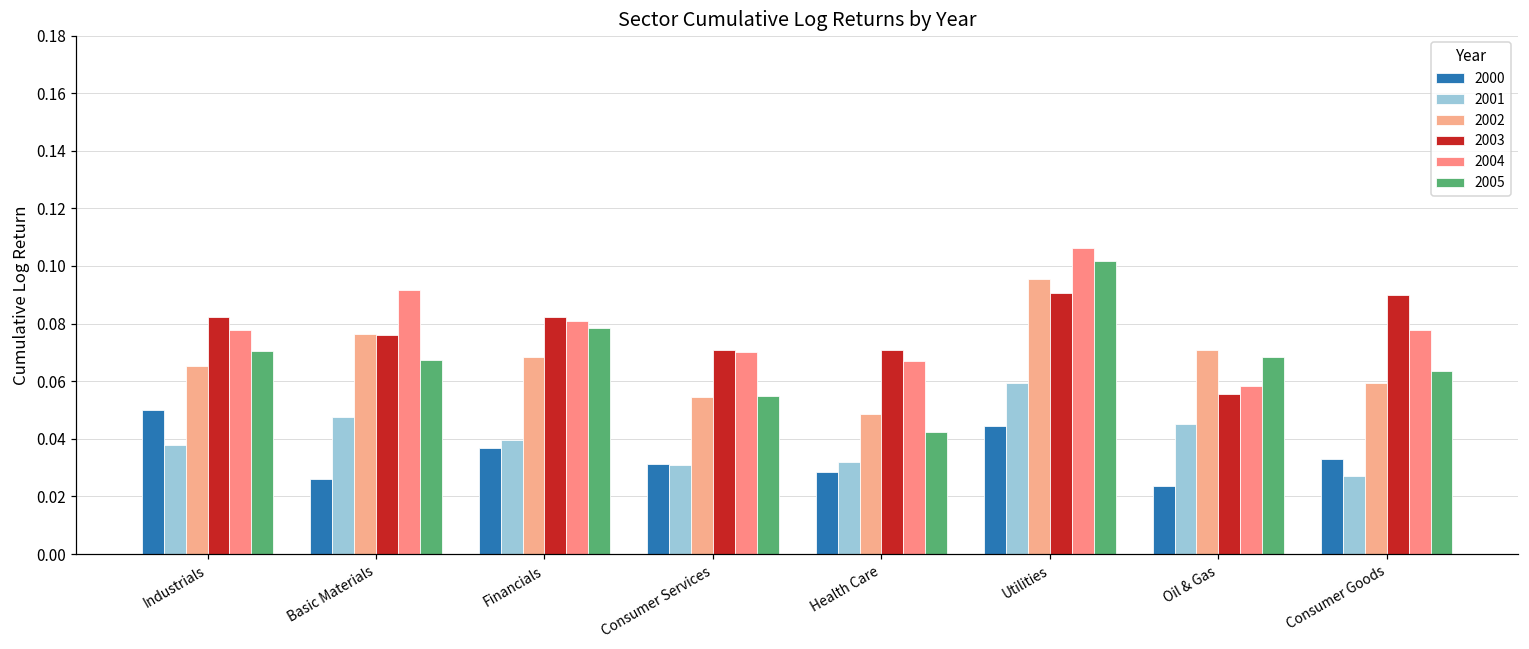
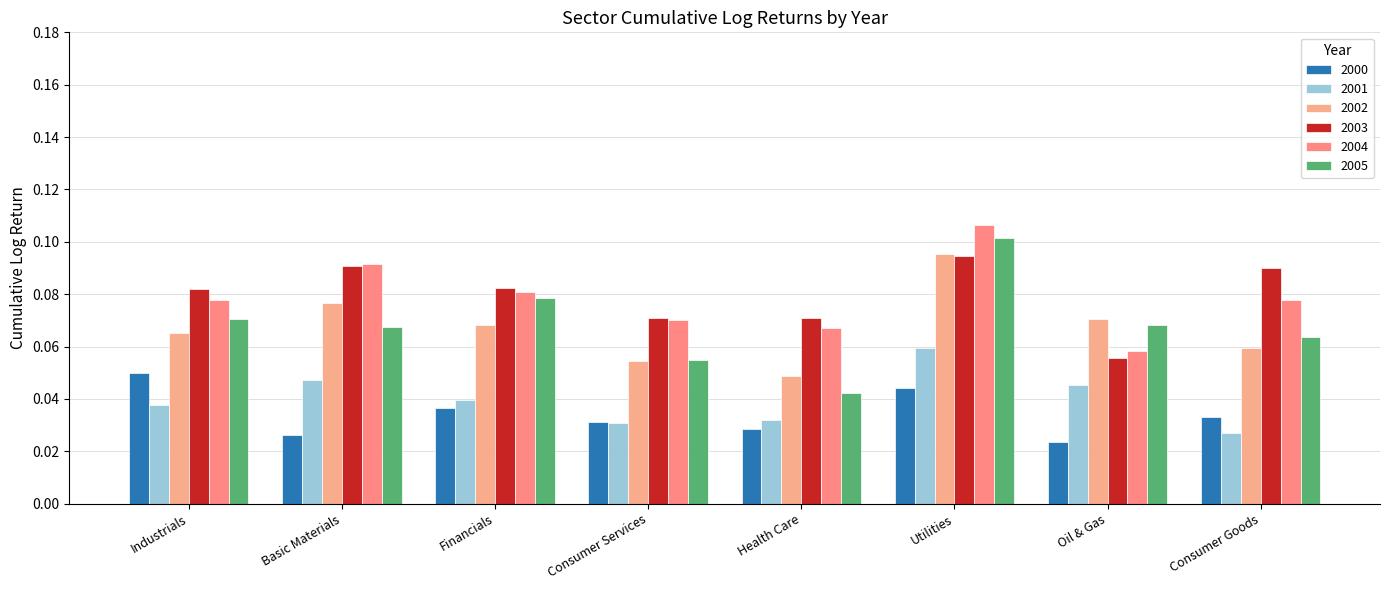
2003, Basic Materials: 0.076 -> 0.091
2003, Utilities: 0.090 -> 0.095
